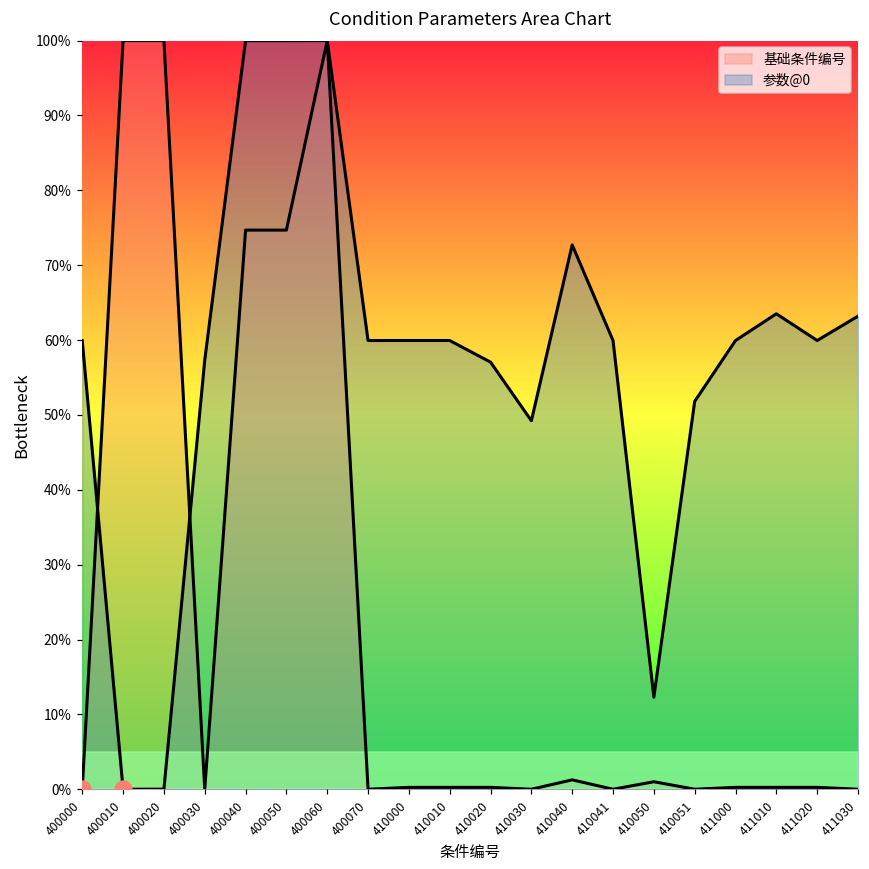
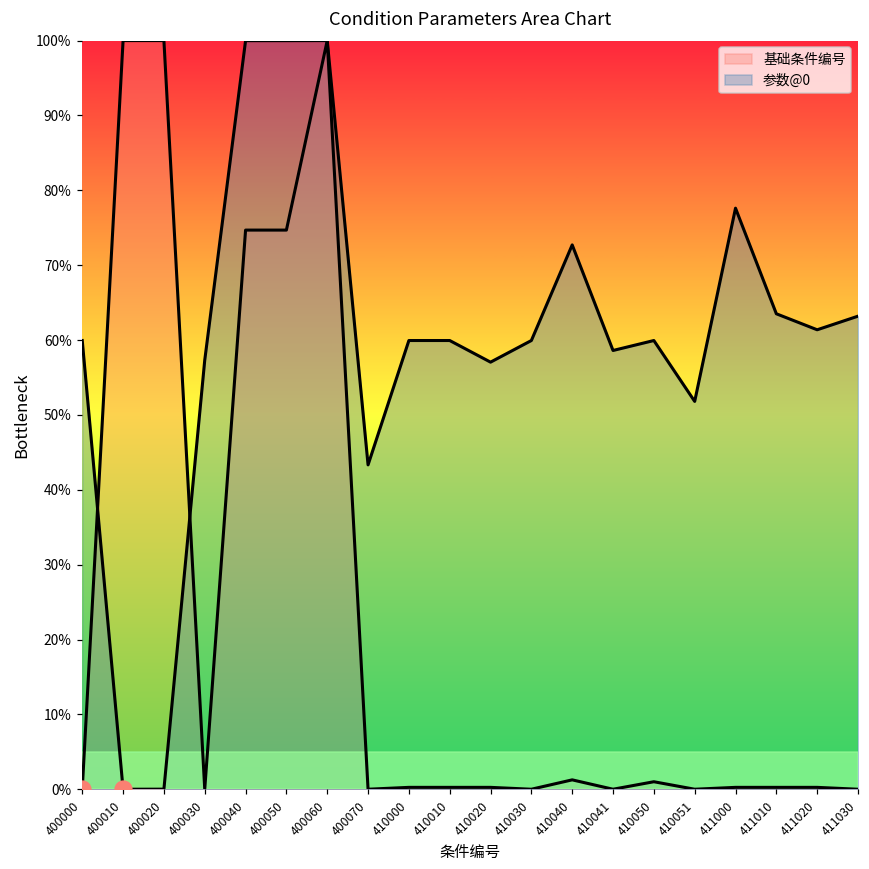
参数@0, 400070: 60% -> 43%
参数@0, 410030: 49% -> 60%
参数@0, 410041: 60% -> 59%
参数@0, 410050: 12% -> 60%
参数@0, 411000: 60% -> 78%
参数@0, 411020: 60% -> 61%
